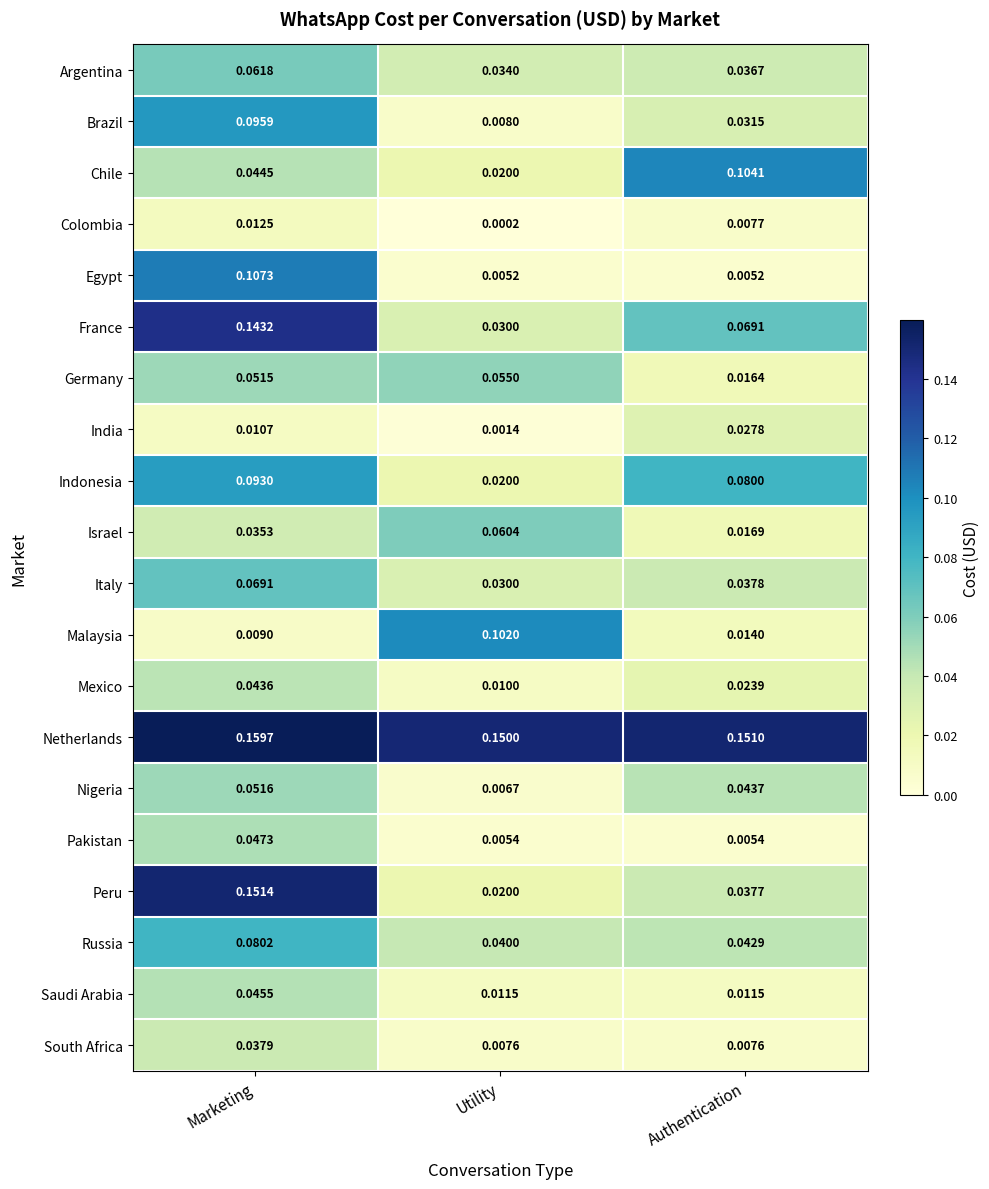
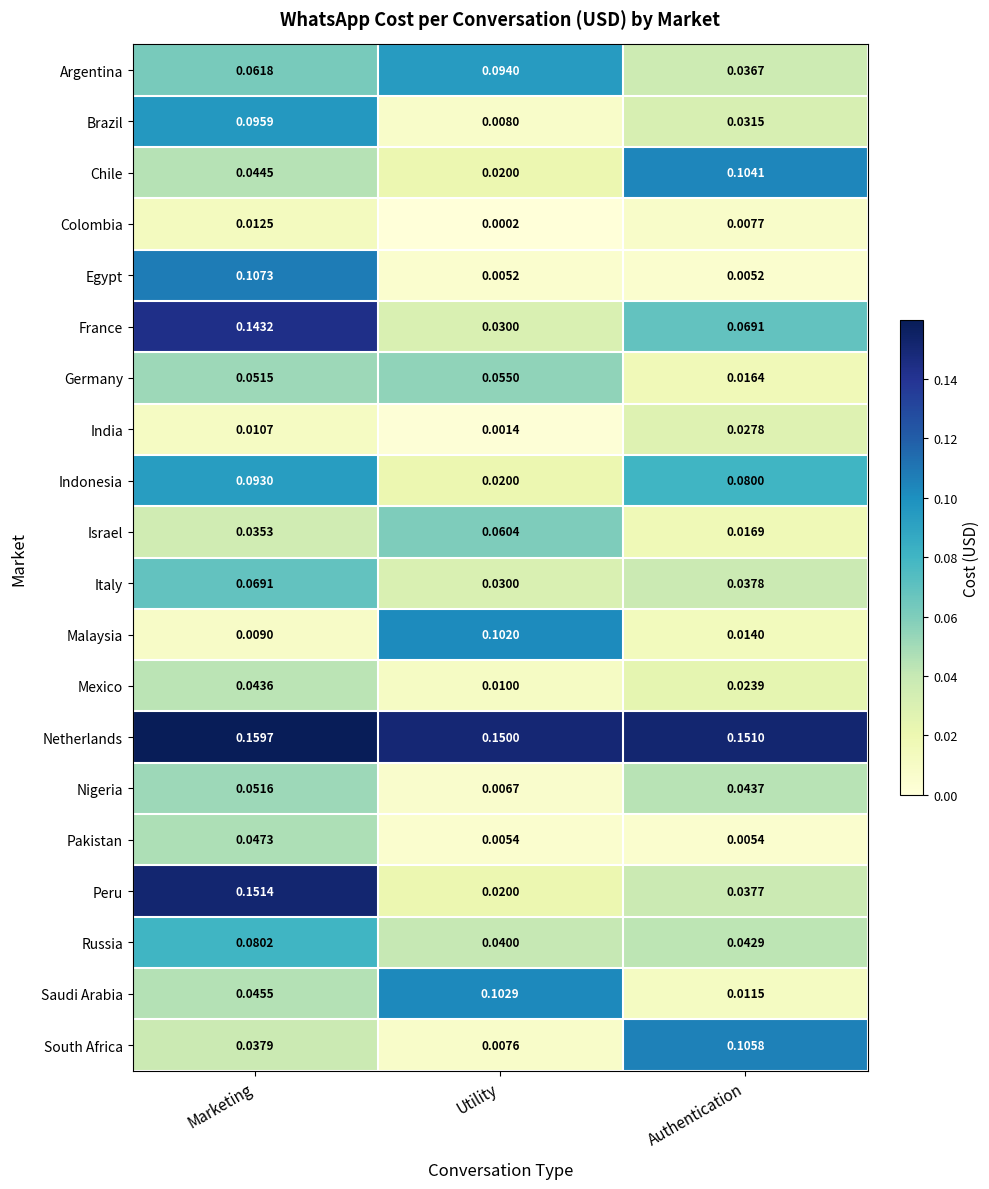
Argentina, Utility: 0.0340 -> 0.0940
Saudi Arabia, Utility: 0.0115 -> 0.1029
South Africa, Authentication: 0.0076 -> 0.1058
